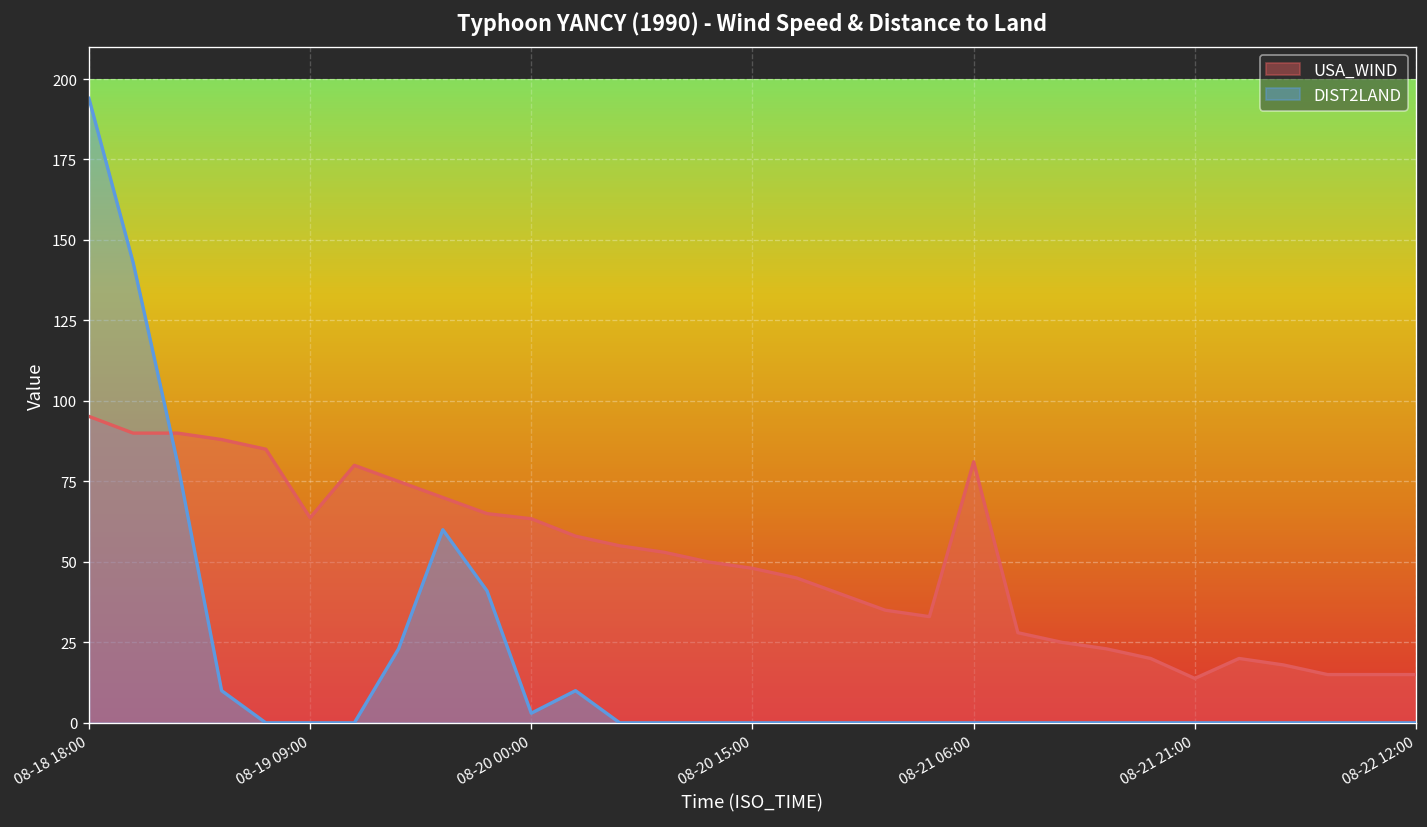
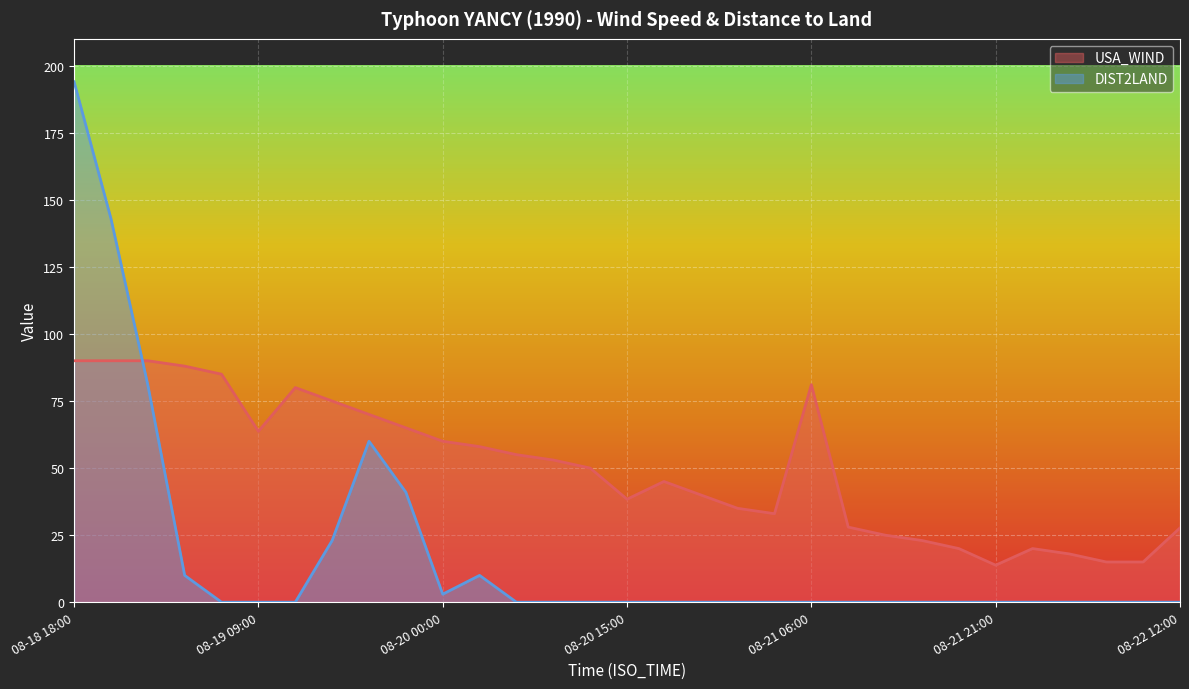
USA_WIND, 08-18 18:00: 95 -> 90
USA_WIND, 08-20 00:00: 63 -> 60
USA_WIND, 08-20 15:00: 48 -> 38
USA_WIND, 08-22 12:00: 15 -> 28
